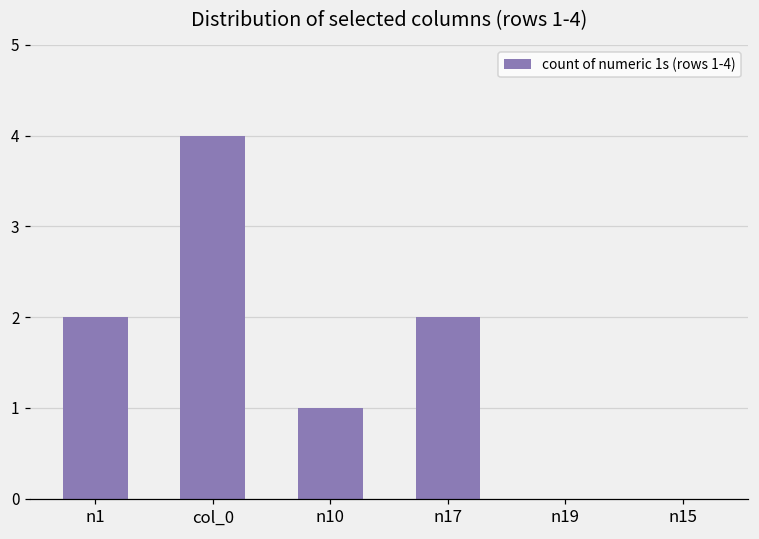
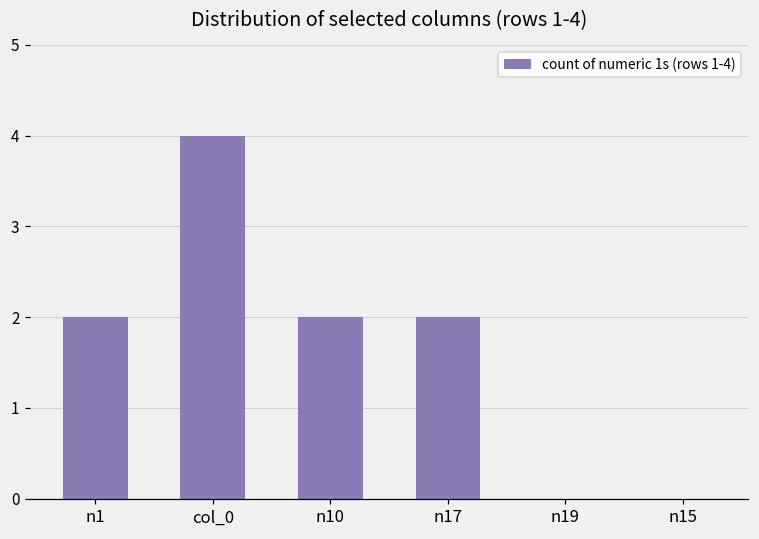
n10: 1 -> 2
